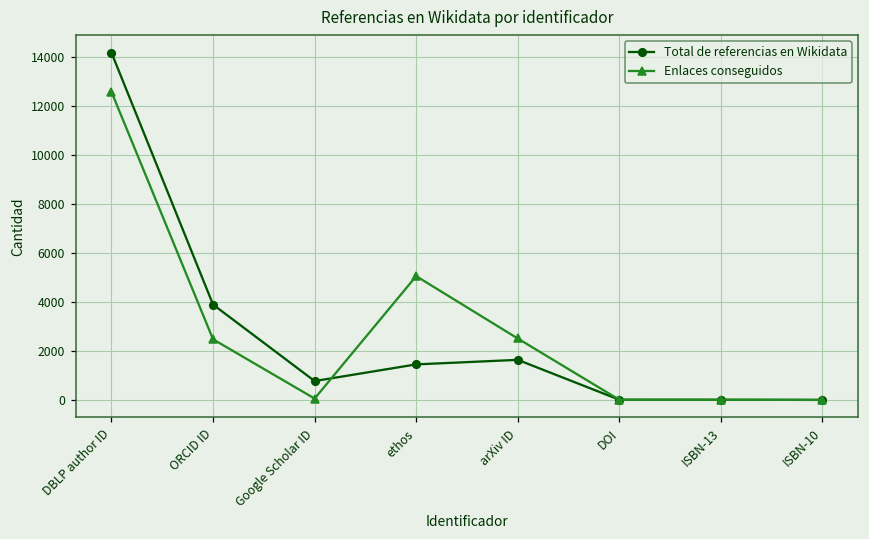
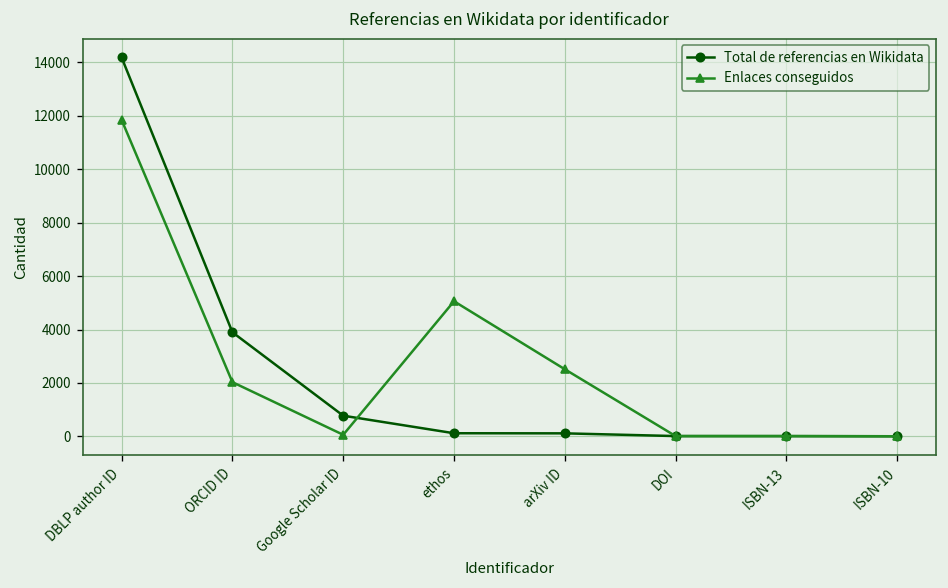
Enlaces conseguidos, DBLP author ID: 12600 -> 11800
Enlaces conseguidos, ORCID ID: 2500 -> 2000
Total de referencias en Wikidata, ethos: 1500 -> 100
Total de referencias en Wikidata, arXiv ID: 1600 -> 100
